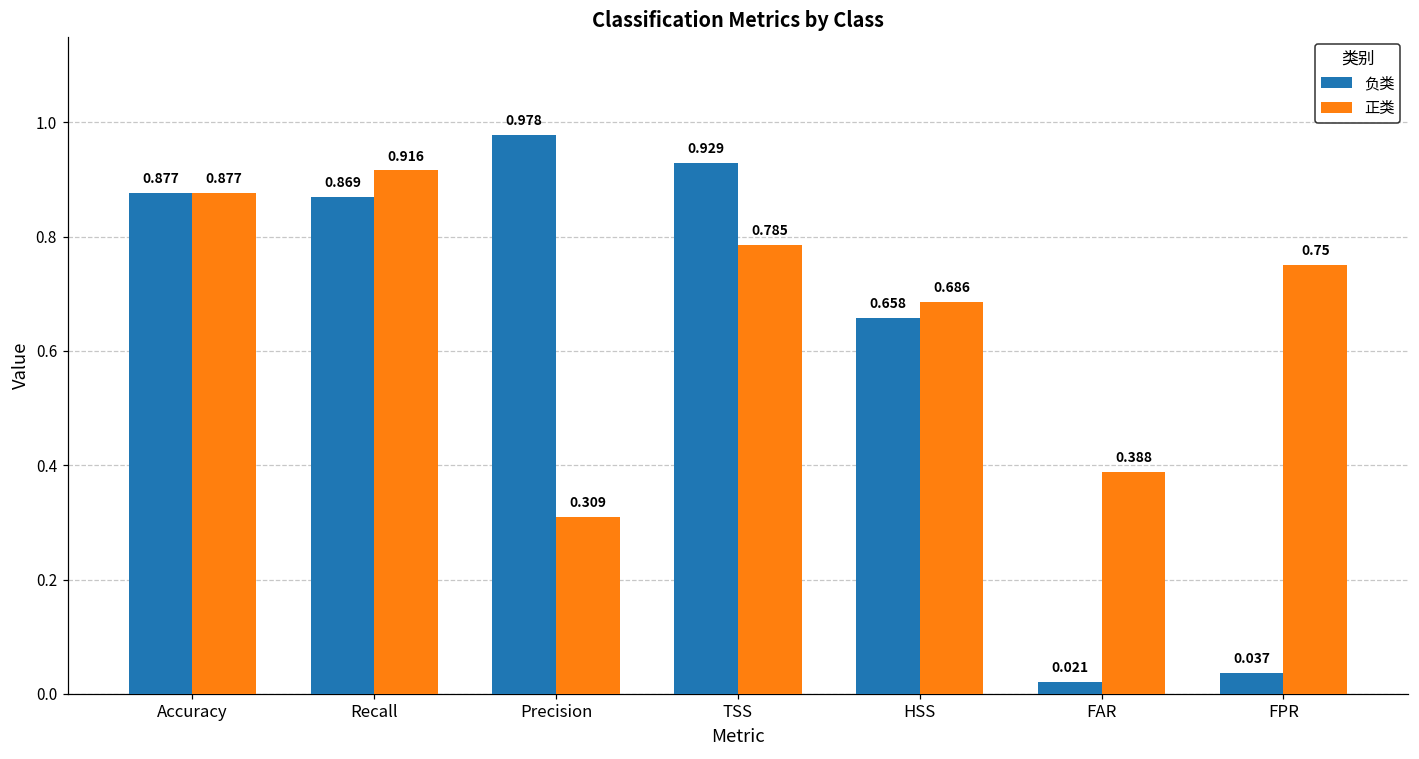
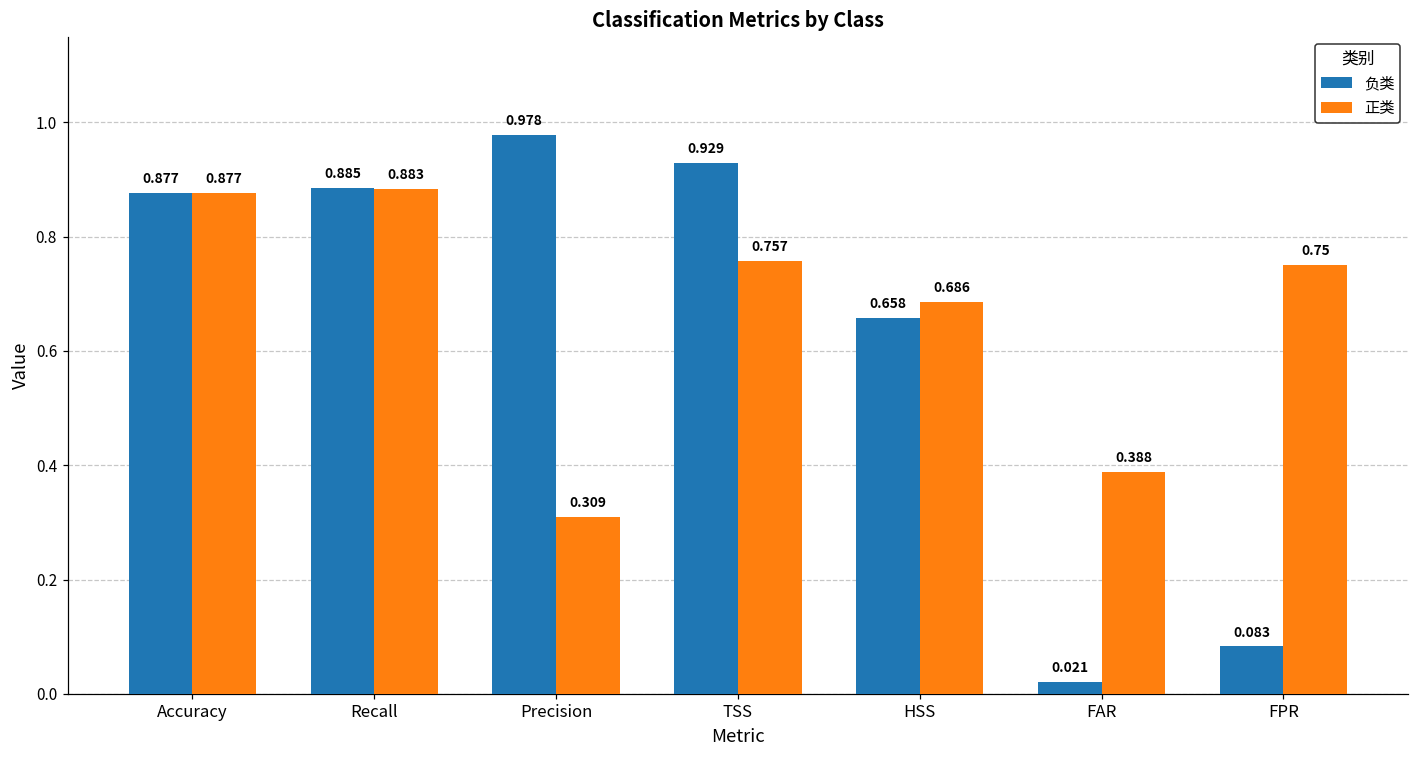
负类, Recall: 0.869 -> 0.885
正类, Recall: 0.916 -> 0.883
正类, TSS: 0.785 -> 0.757
负类, FPR: 0.037 -> 0.083
